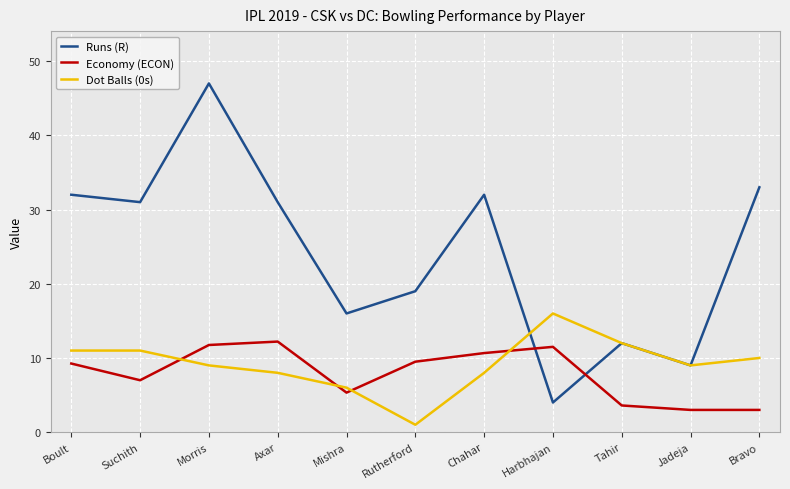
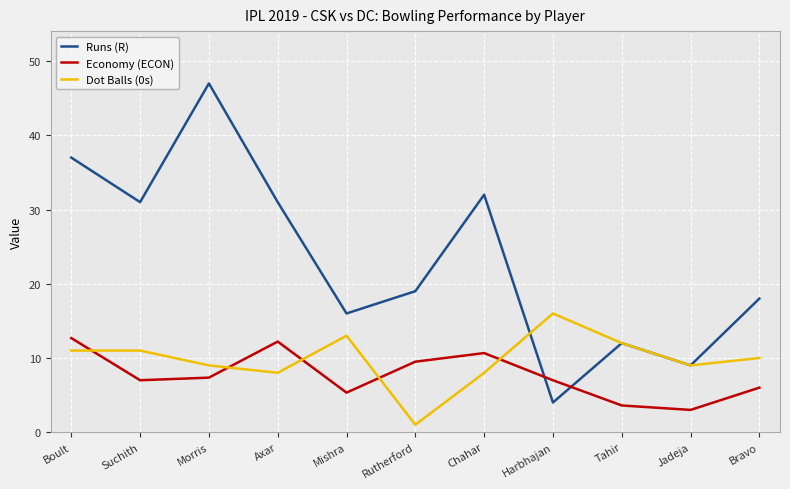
Runs (R), Boult: 32 -> 37
Economy (ECON), Boult: 9 -> 13
Economy (ECON), Morris: 12 -> 7
Dot Balls (0s), Mishra: 6 -> 13
Economy (ECON), Harbhajan: 12 -> 7
Runs (R), Bravo: 33 -> 18
Economy (ECON), Bravo: 3 -> 6
